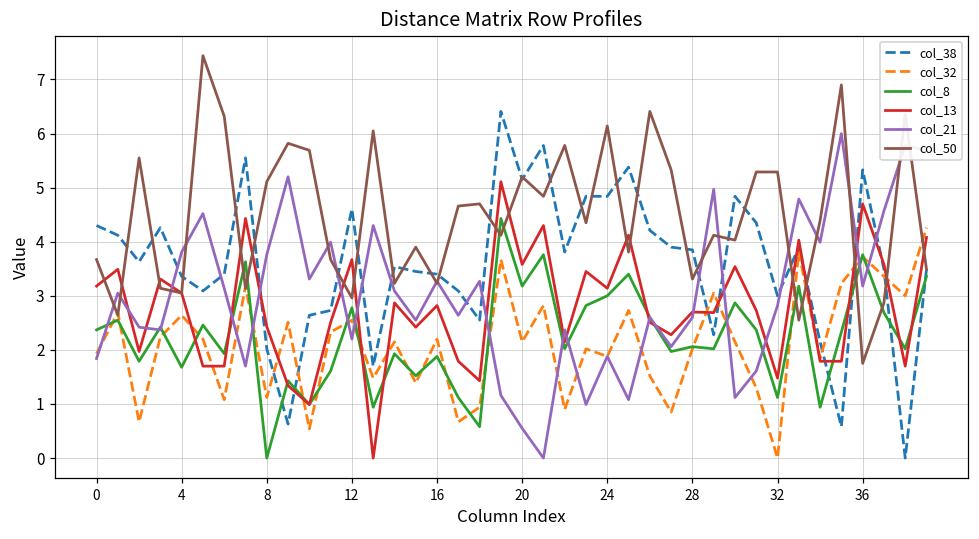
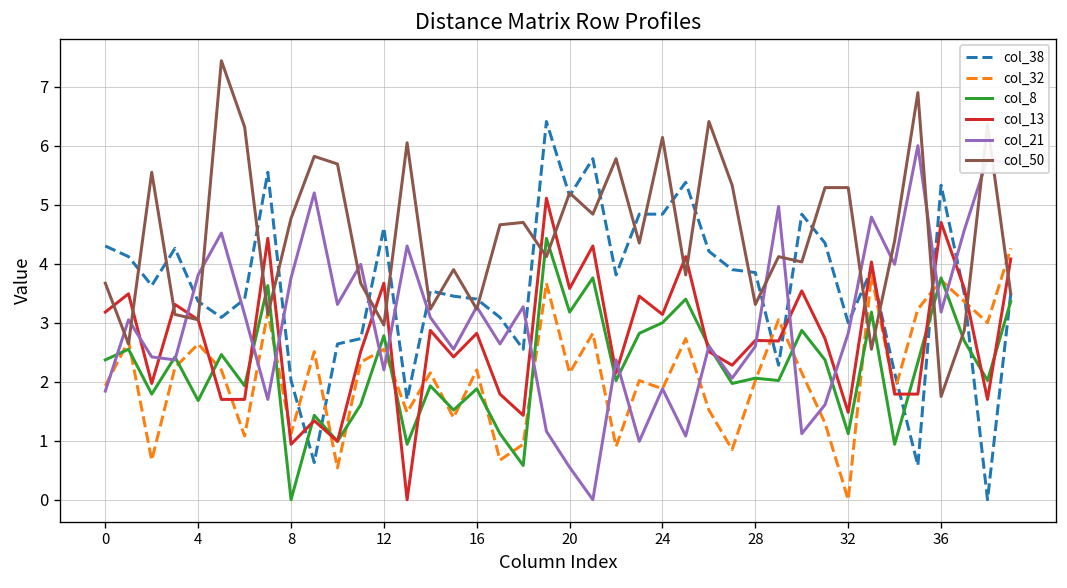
col_13, 8: 2.4 -> 0.9
col_50, 8: 5.1 -> 4.8
